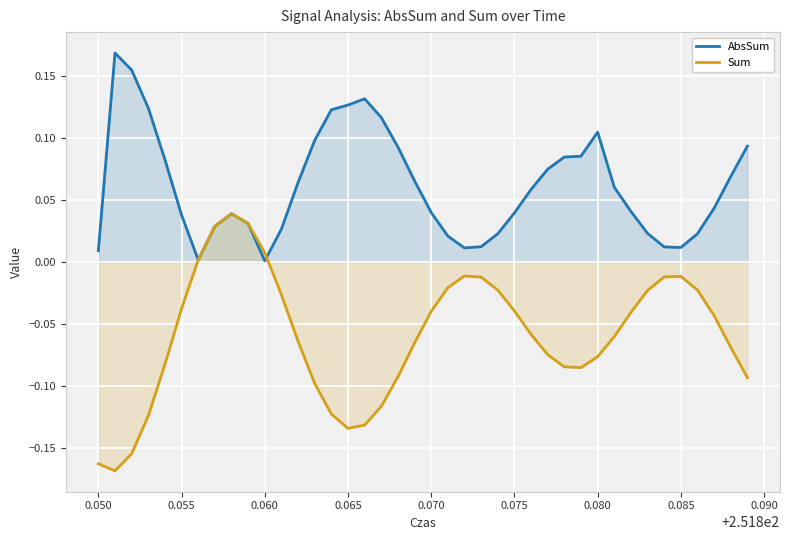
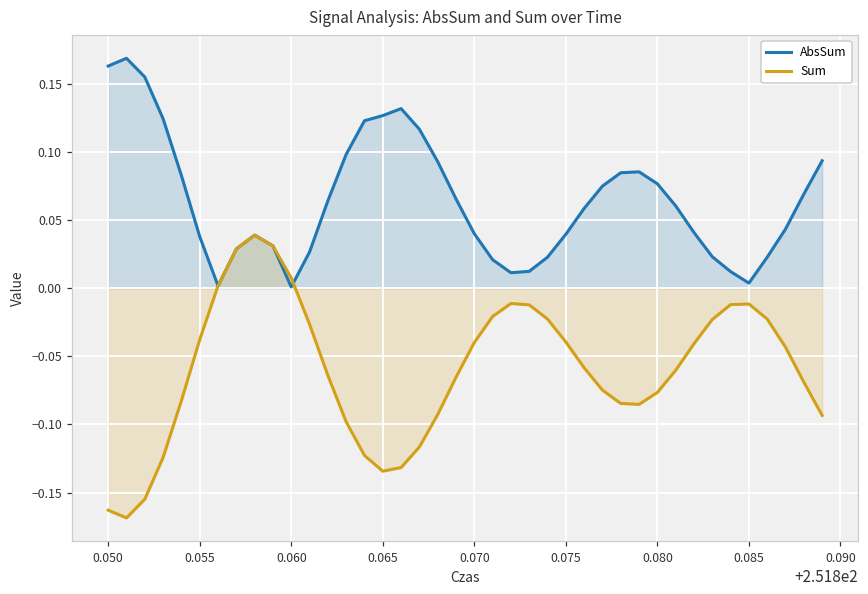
AbsSum, 0.050: 0.009 -> 0.163
AbsSum, 0.080: 0.105 -> 0.077
AbsSum, 0.085: 0.012 -> 0.004
